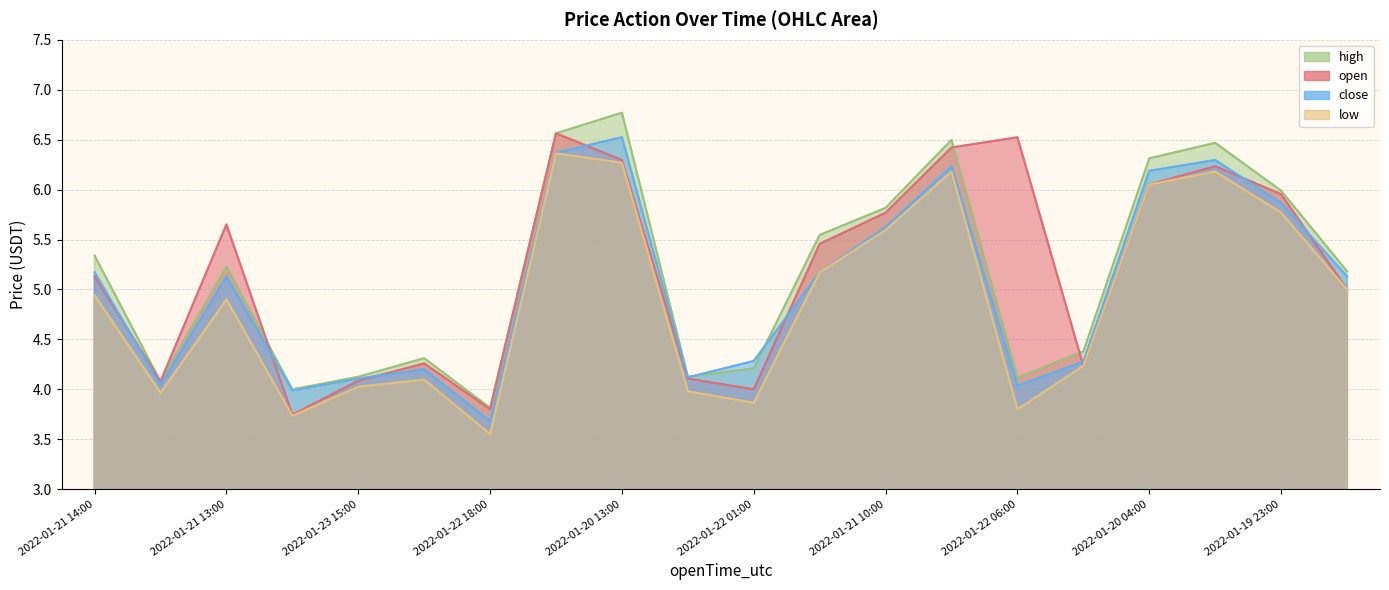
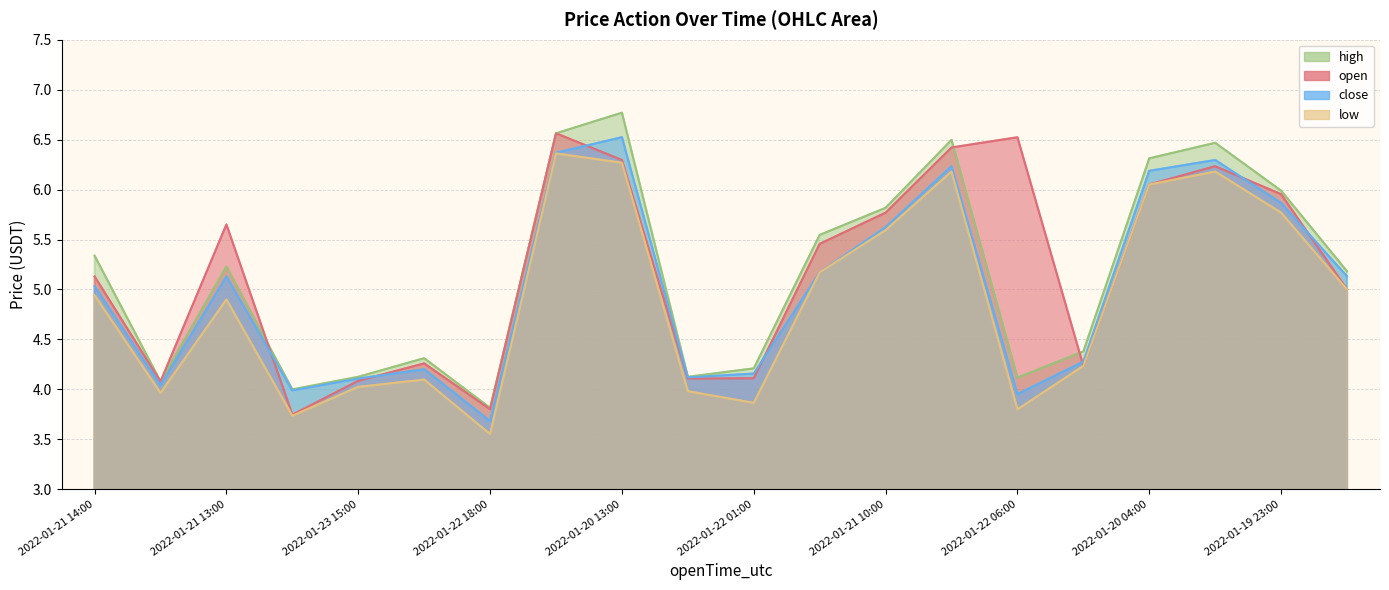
close, 2022-01-21 14:00: 5.2 -> 5.0
open, 2022-01-22 01:00: 4.0 -> 4.1
close, 2022-01-22 01:00: 4.3 -> 4.2
close, 2022-01-22 06:00: 4.04 -> 3.95
